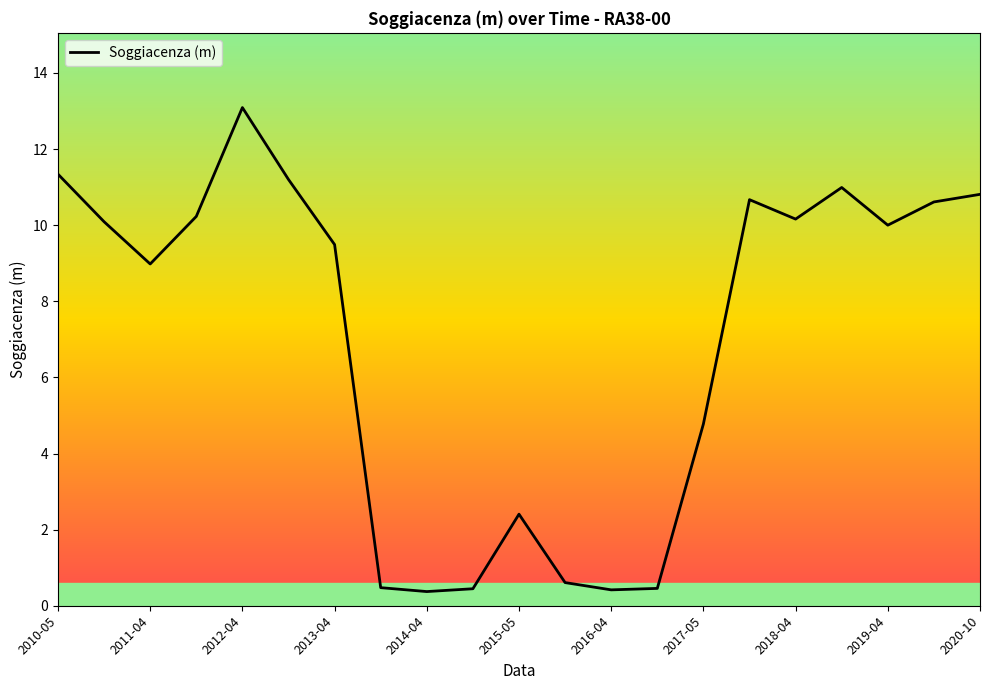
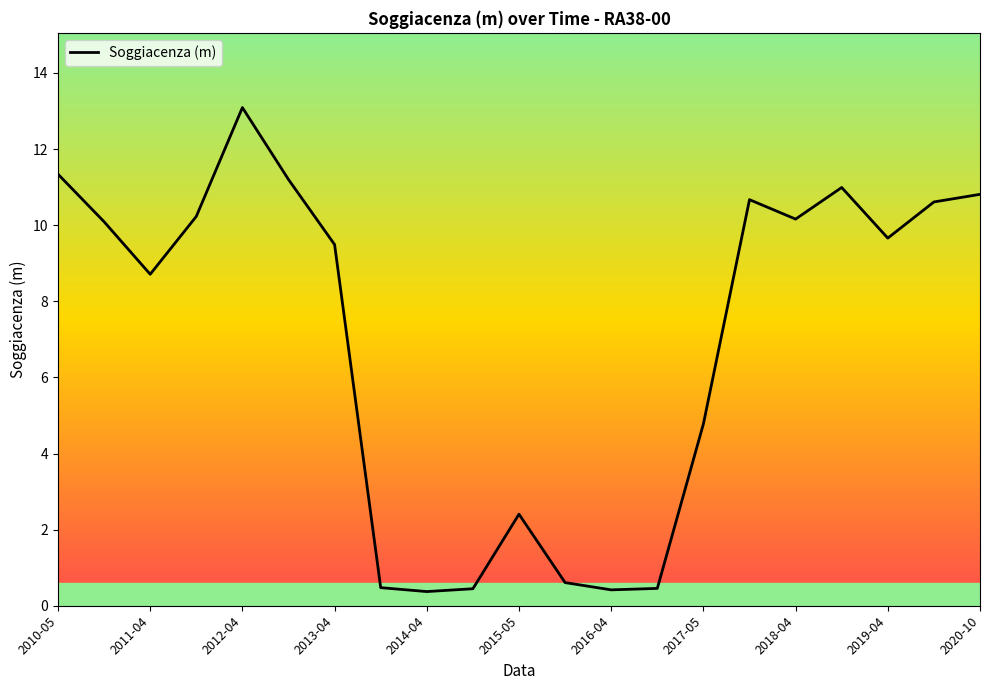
2011-04: 9.0 -> 8.7
2019-04: 10.0 -> 9.7
